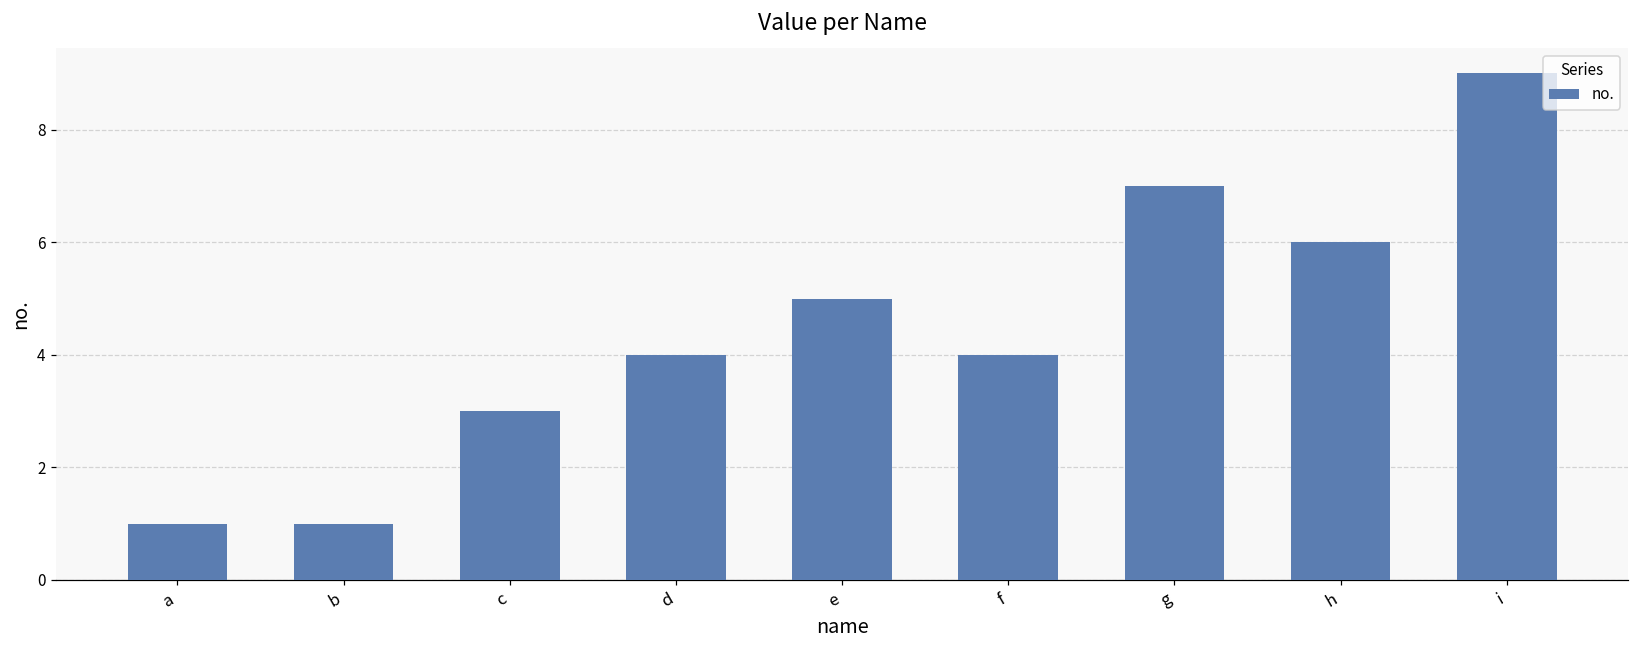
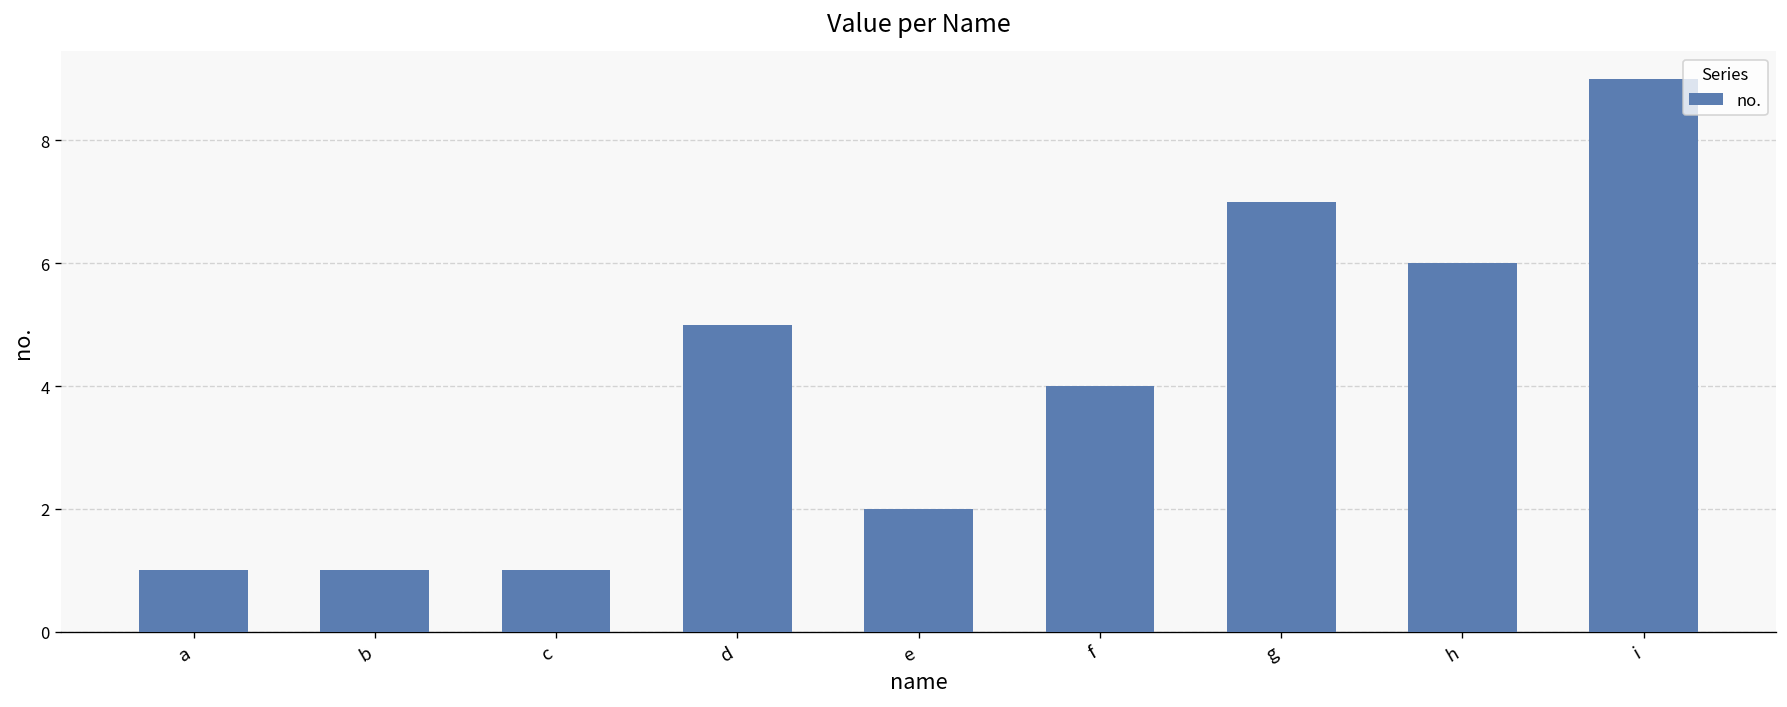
c: 3 -> 1
d: 4 -> 5
e: 5 -> 2
